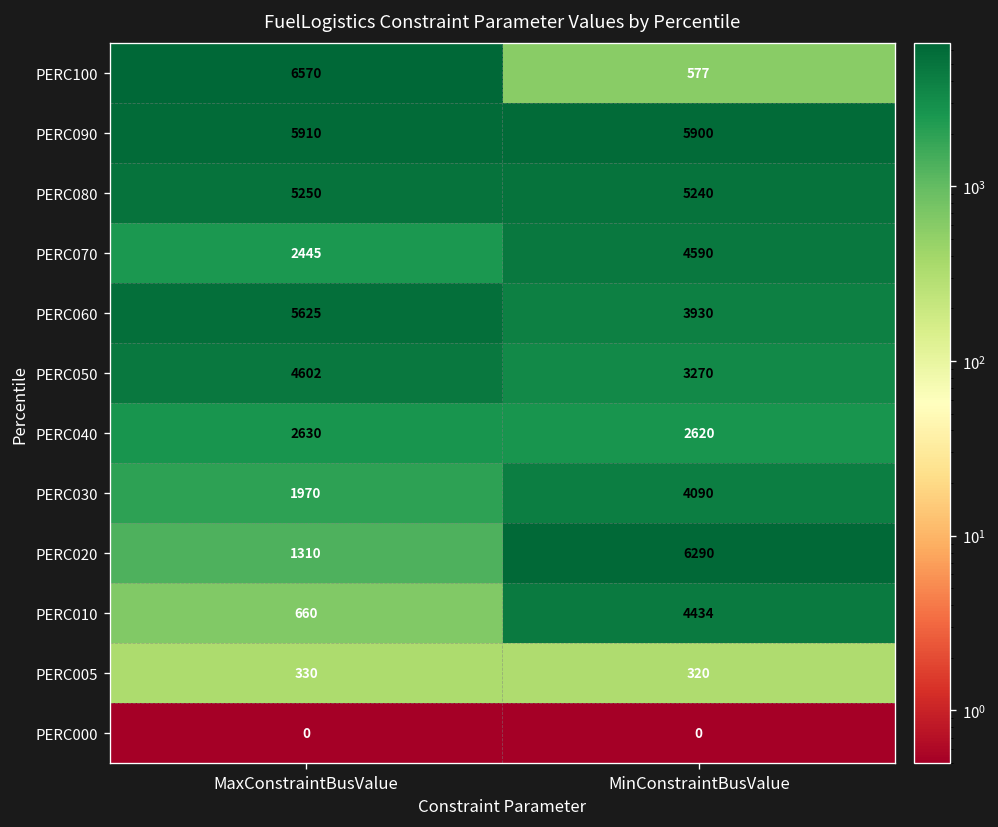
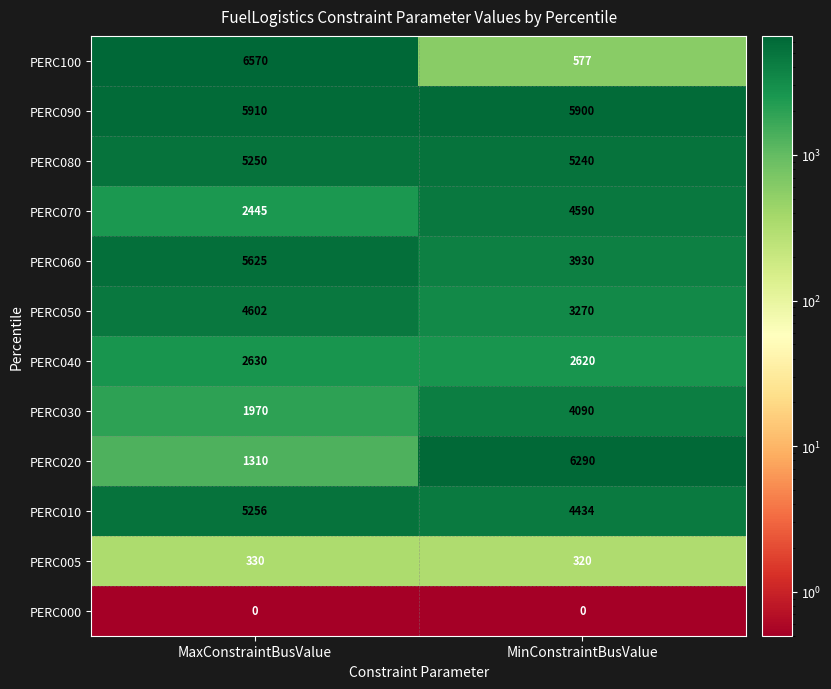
PERC010, MaxConstraintBusValue: 660 -> 5256
